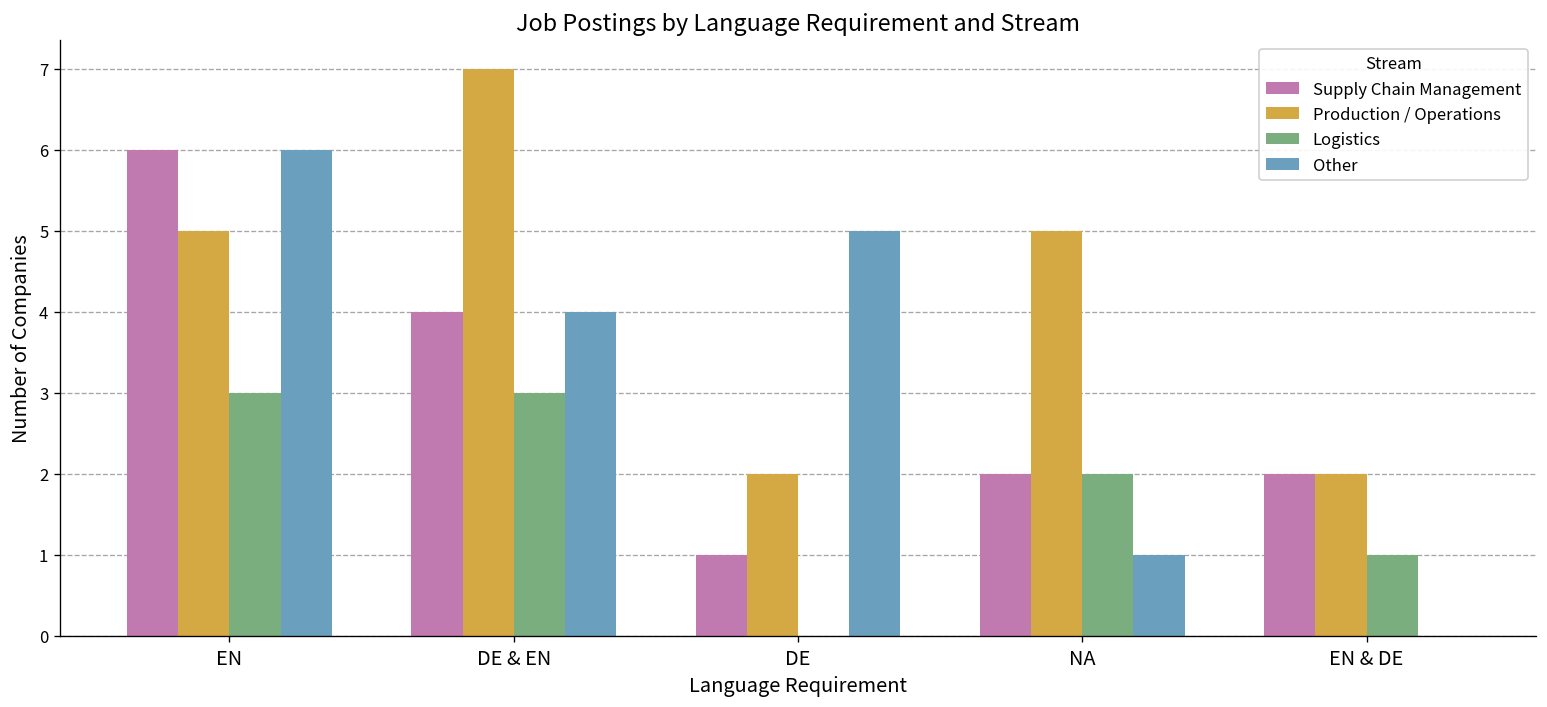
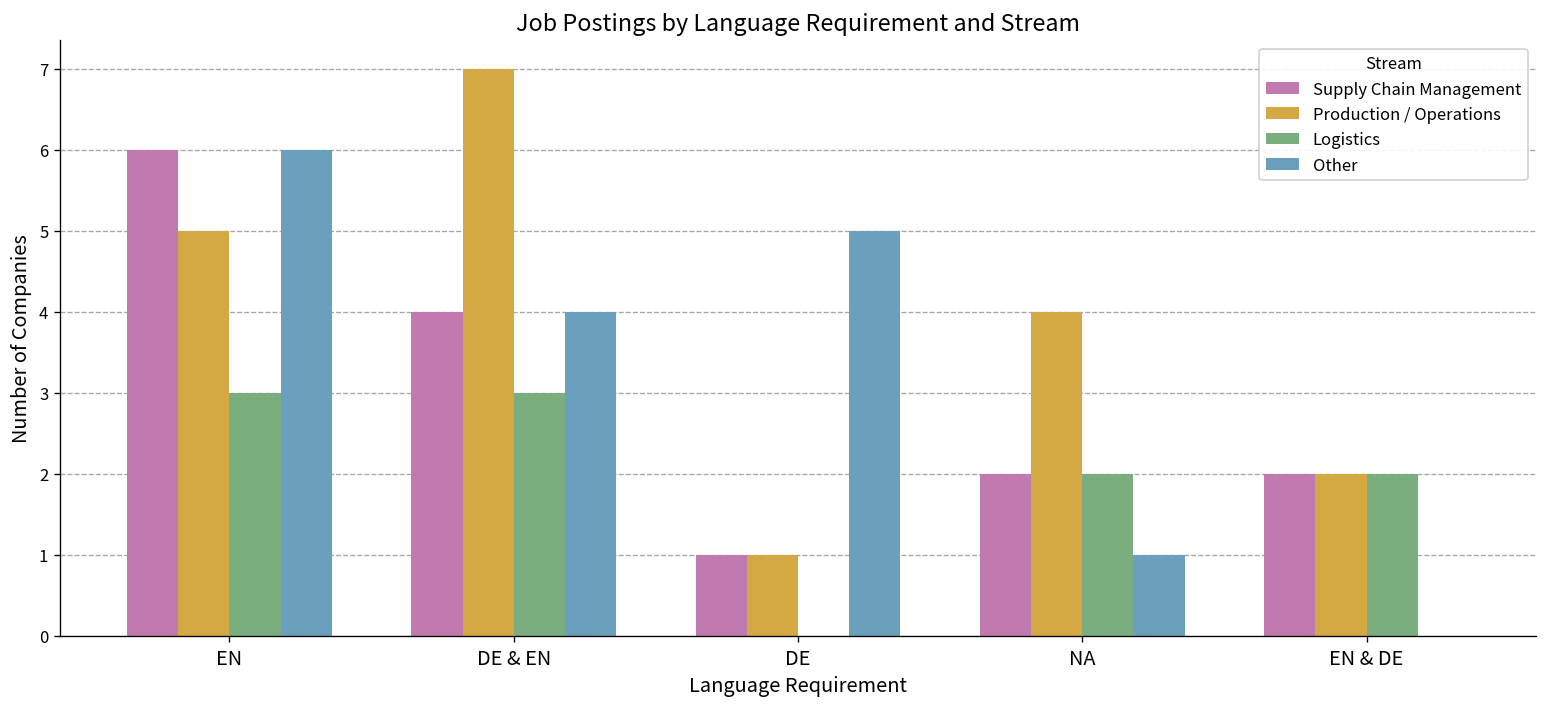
Production / Operations, DE: 2 -> 1
Production / Operations, NA: 5 -> 4
Logistics, EN & DE: 1 -> 2
